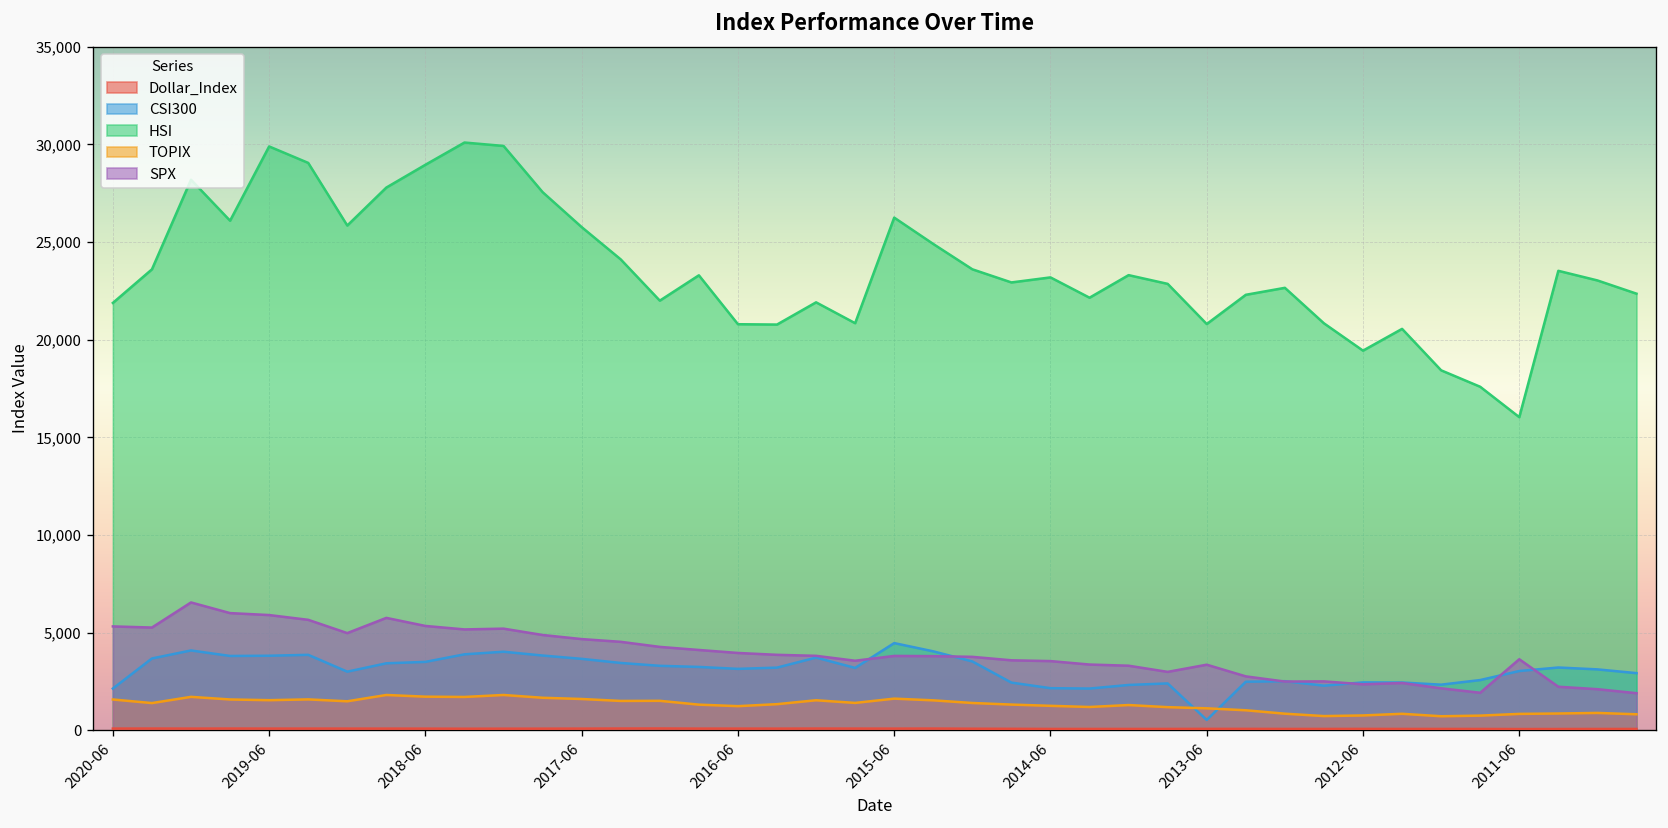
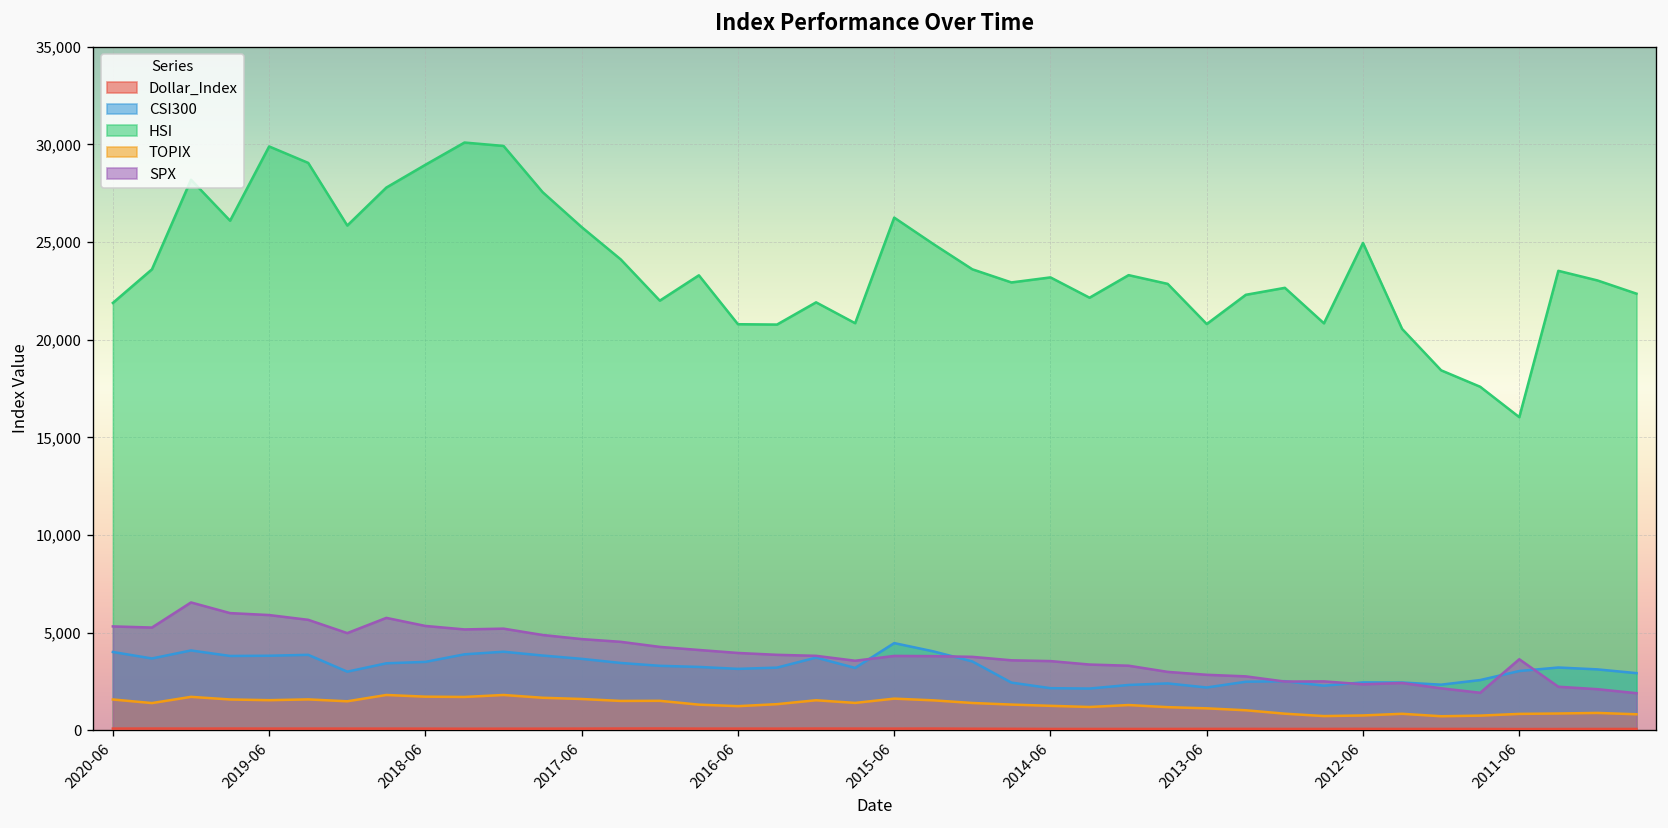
CSI300, 2020-06: 2,100 -> 4,000
CSI300, 2013-06: 500 -> 2,200
SPX, 2013-06: 3,400 -> 2,900
HSI, 2012-06: 19,400 -> 25,000
